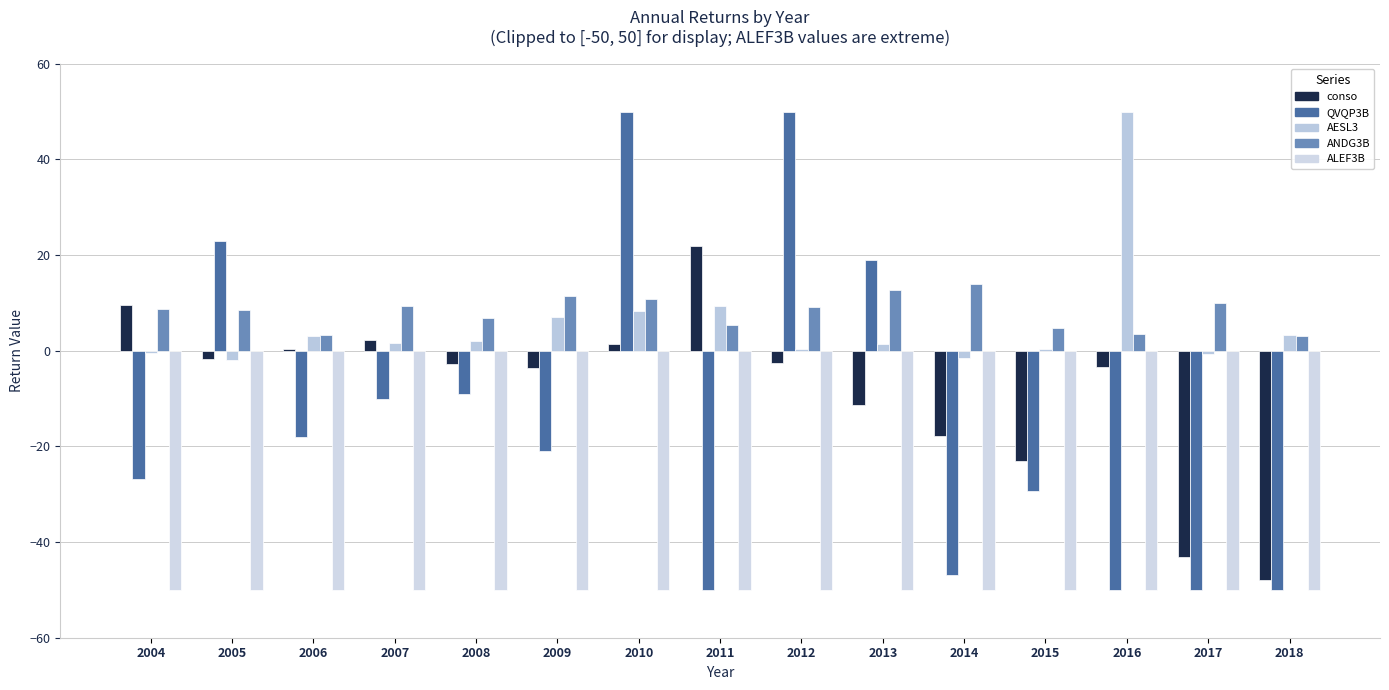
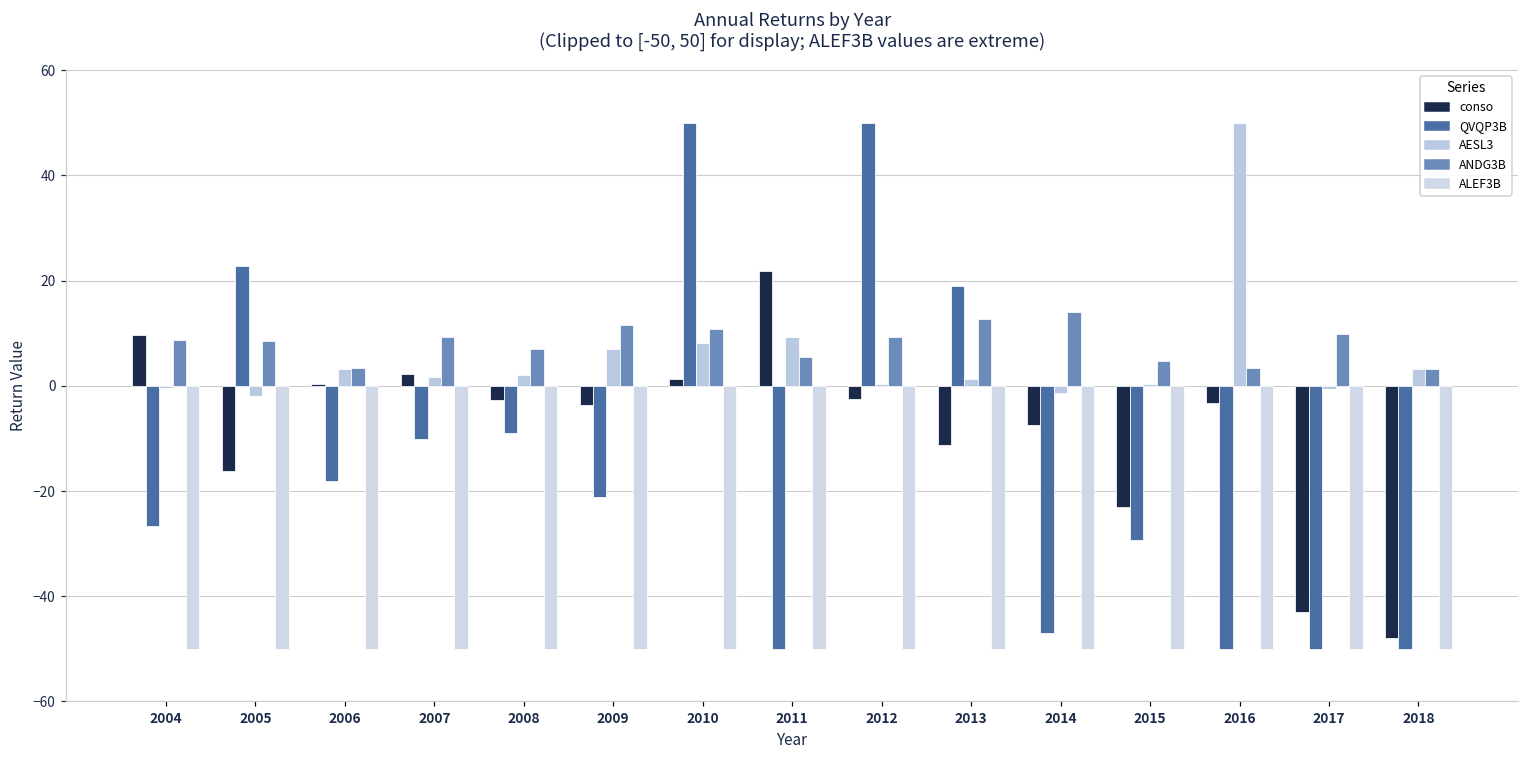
conso, 2005: -2 -> -16
conso, 2014: -18 -> -8
